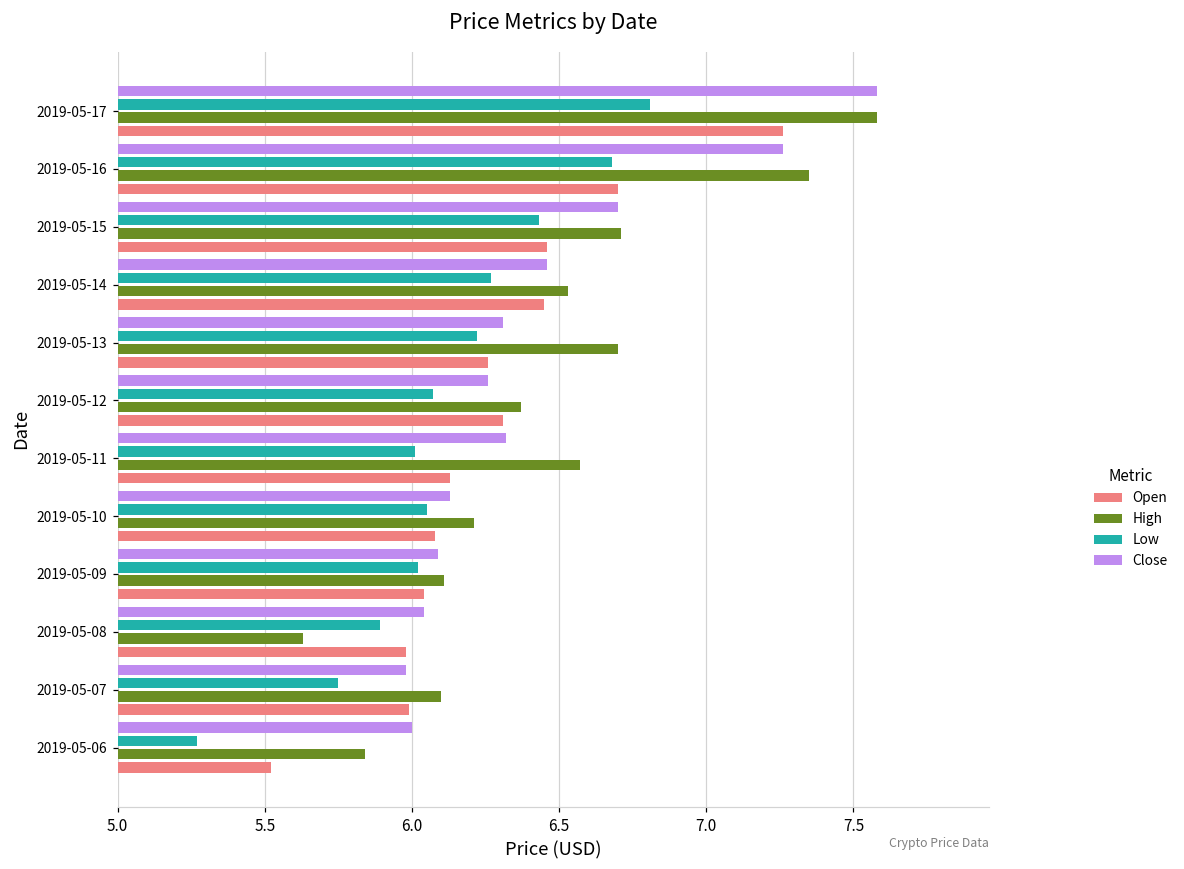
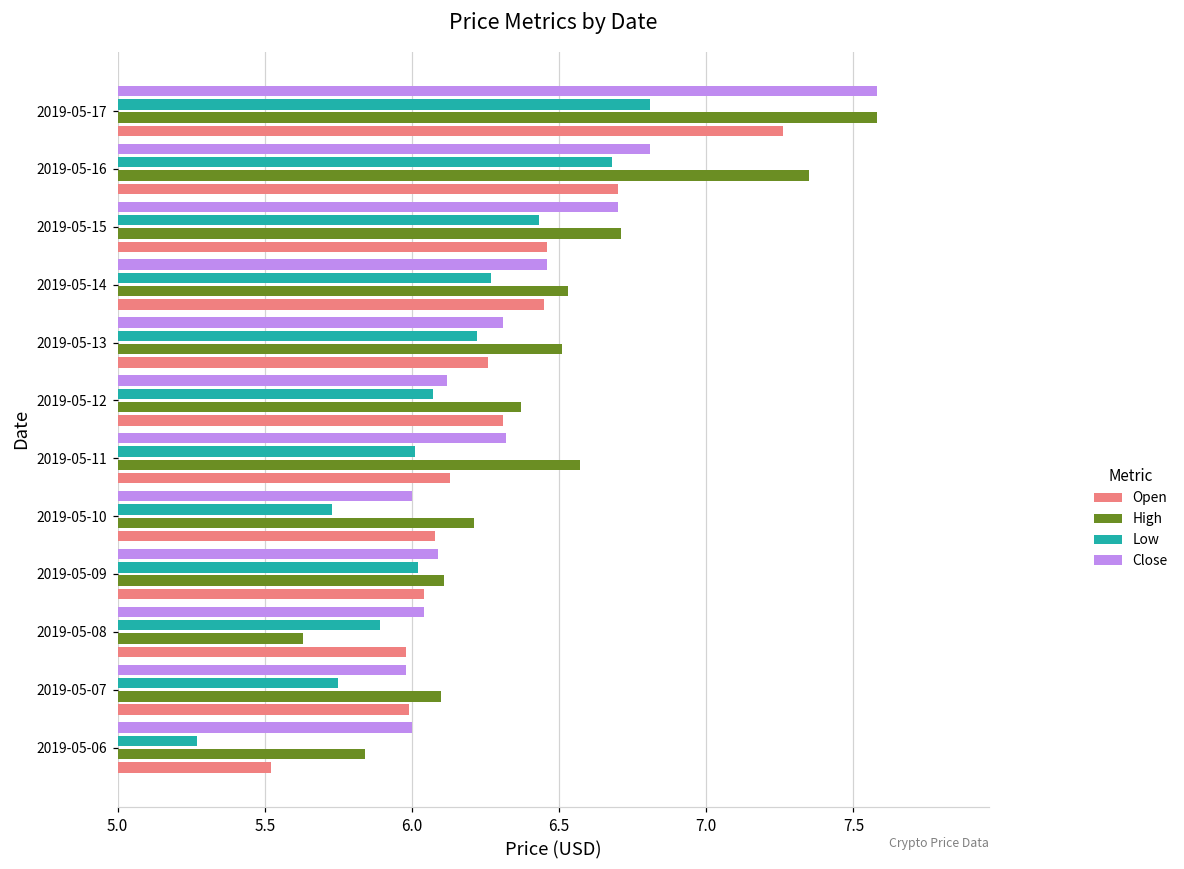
Close, 2019-05-16: 7.26 -> 6.81
High, 2019-05-13: 6.70 -> 6.51
Close, 2019-05-12: 6.26 -> 6.12
Close, 2019-05-10: 6.13 -> 6.00
Low, 2019-05-10: 6.05 -> 5.73
